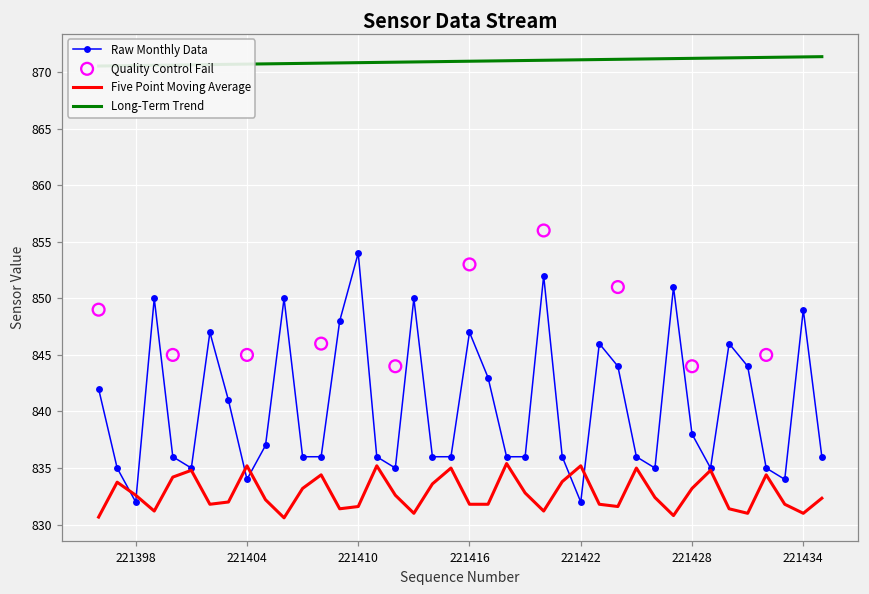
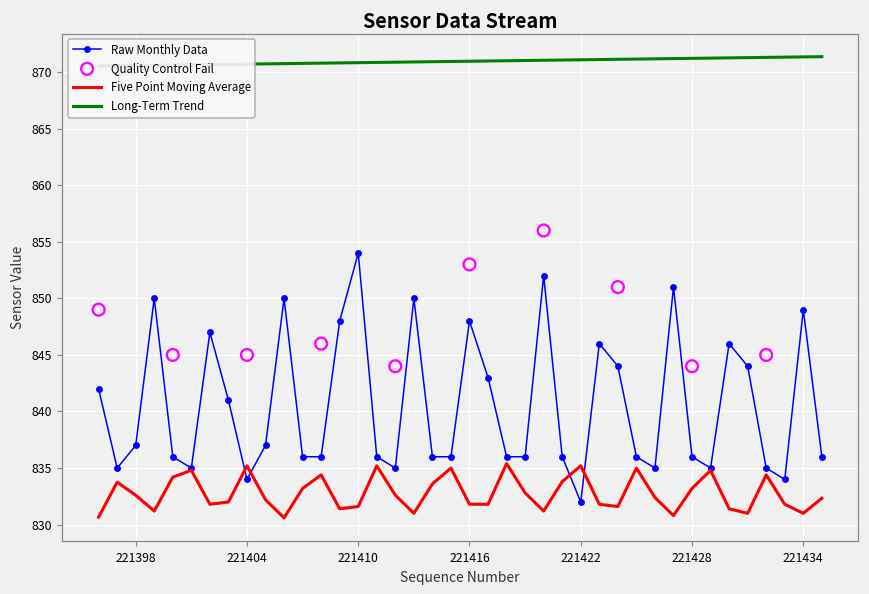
Raw Monthly Data, 221398: 832 -> 837
Raw Monthly Data, 221416: 847 -> 848
Raw Monthly Data, 221428: 838 -> 836
